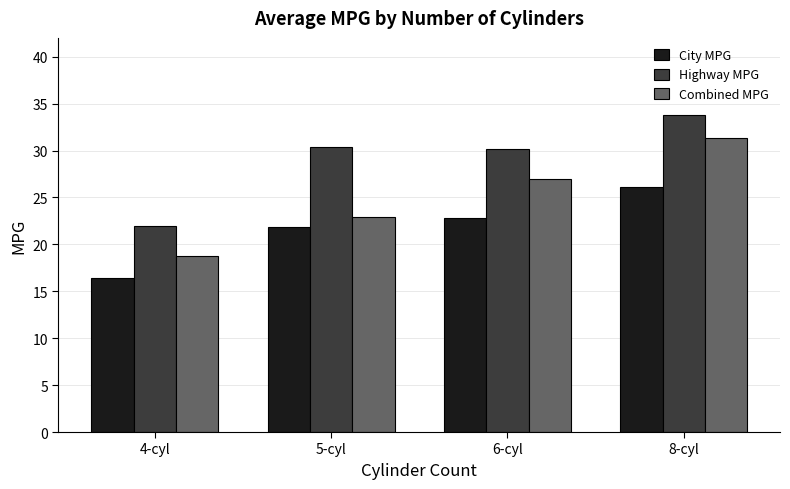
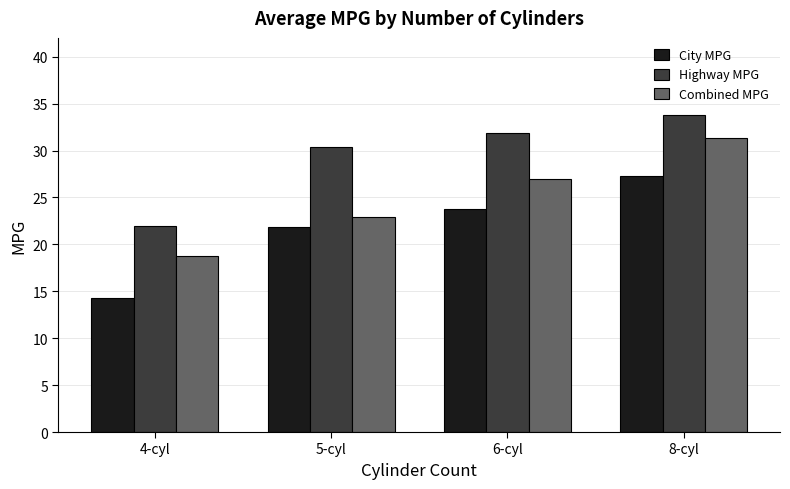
City MPG, 4-cyl: 16 -> 14
City MPG, 6-cyl: 23 -> 24
Highway MPG, 6-cyl: 30 -> 32
City MPG, 8-cyl: 26 -> 27
